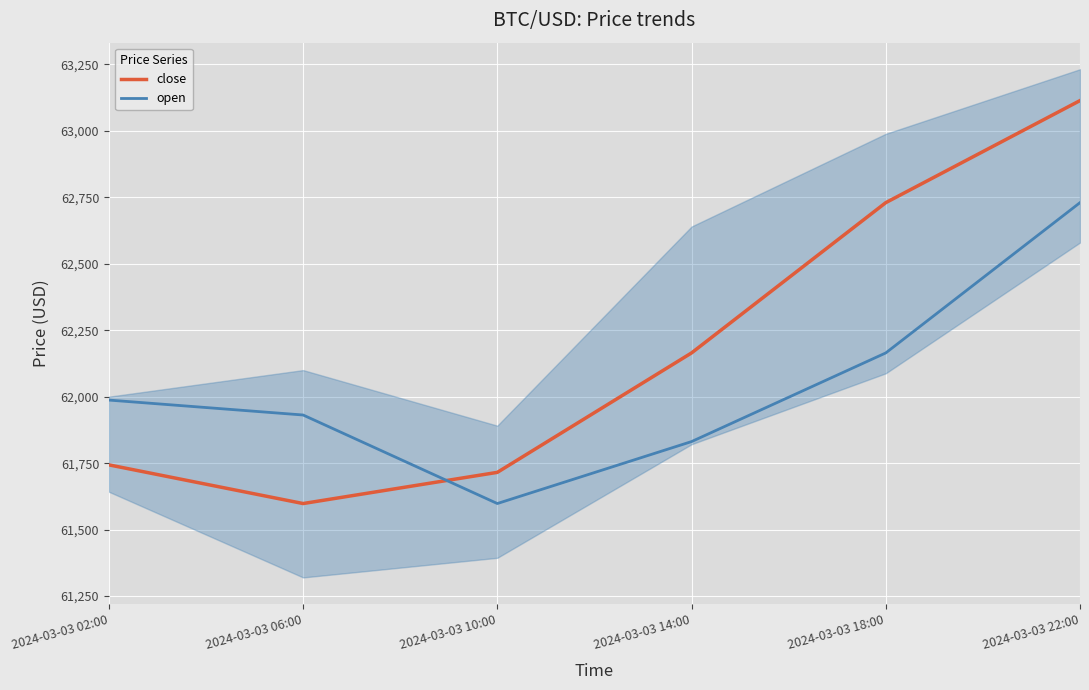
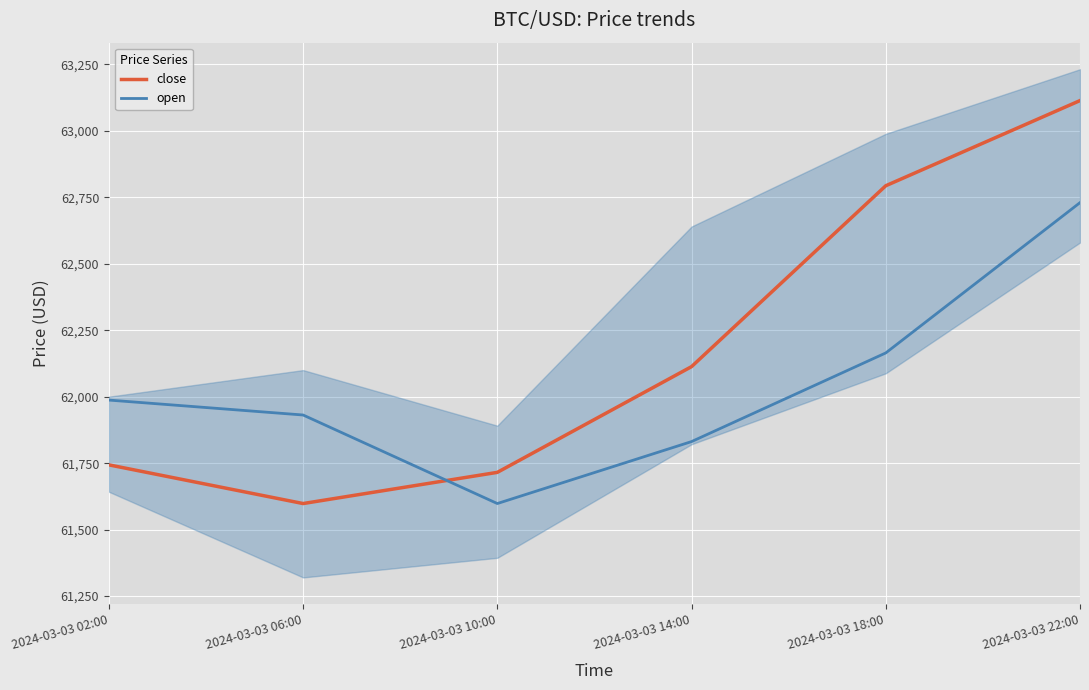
close, 2024-03-03 14:00: 62,160 -> 62,110
close, 2024-03-03 18:00: 62,730 -> 62,790
